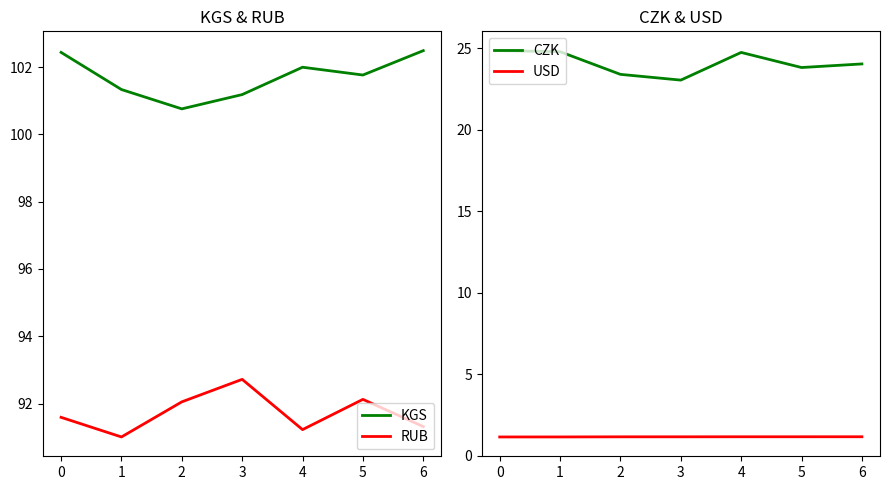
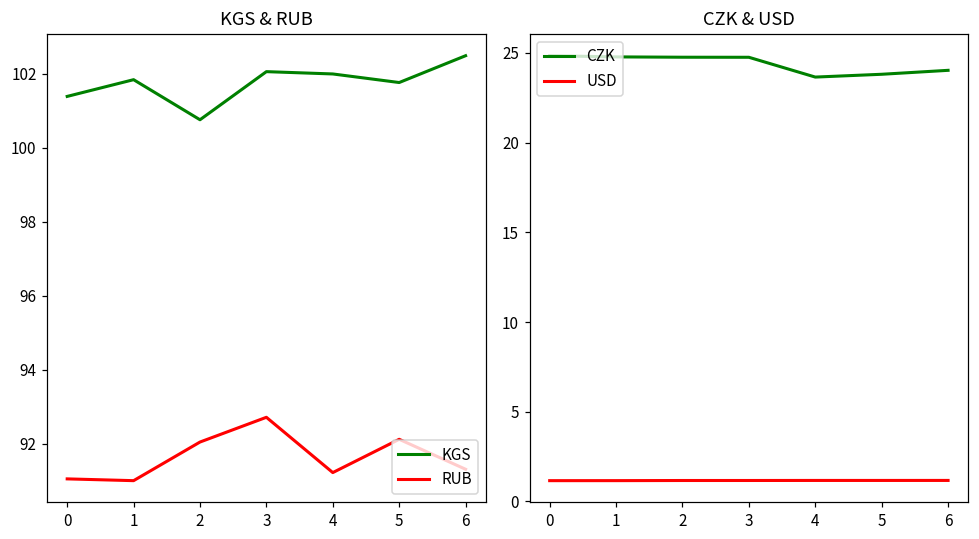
KGS & RUB, KGS, 0: 102.4 -> 101.4
KGS & RUB, RUB, 0: 91.6 -> 91.1
KGS & RUB, KGS, 1: 101.3 -> 101.8
KGS & RUB, KGS, 3: 101.2 -> 102.1
CZK & USD, CZK, 2: 23.4 -> 24.8
CZK & USD, CZK, 3: 23.0 -> 24.8
CZK & USD, CZK, 4: 24.7 -> 23.6
